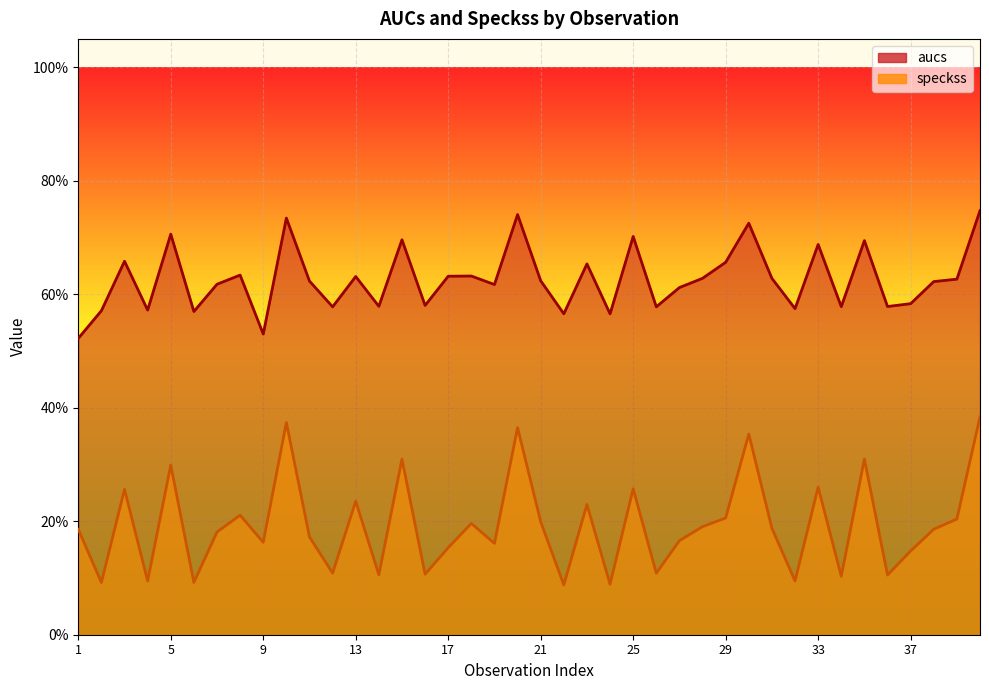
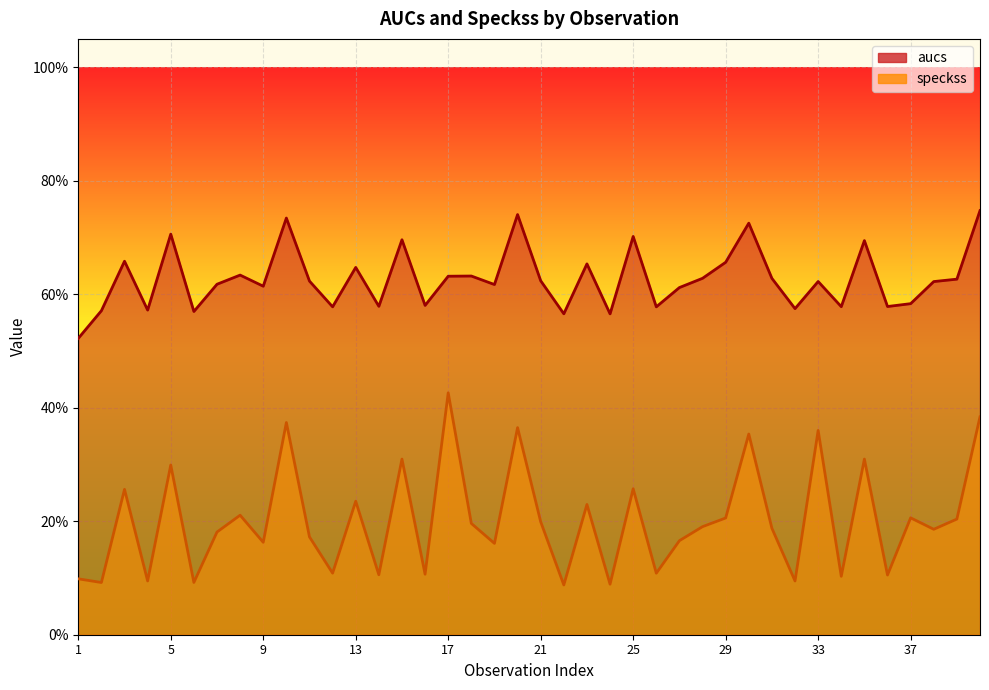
speckss, 1: 19% -> 10%
aucs, 9: 53% -> 61%
aucs, 13: 63% -> 65%
speckss, 17: 15% -> 43%
aucs, 33: 69% -> 62%
speckss, 33: 26% -> 36%
speckss, 37: 15% -> 21%
